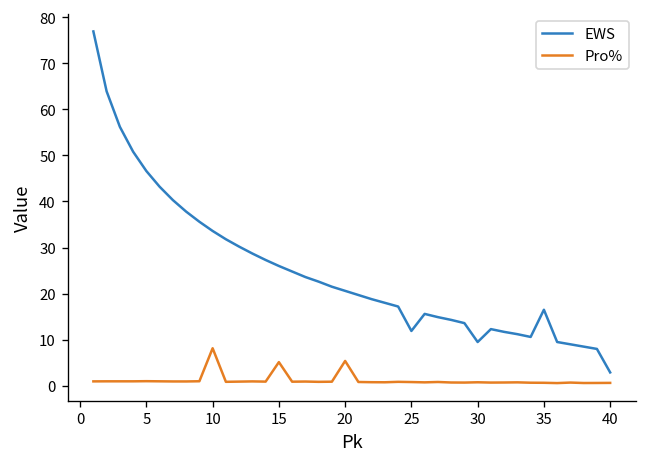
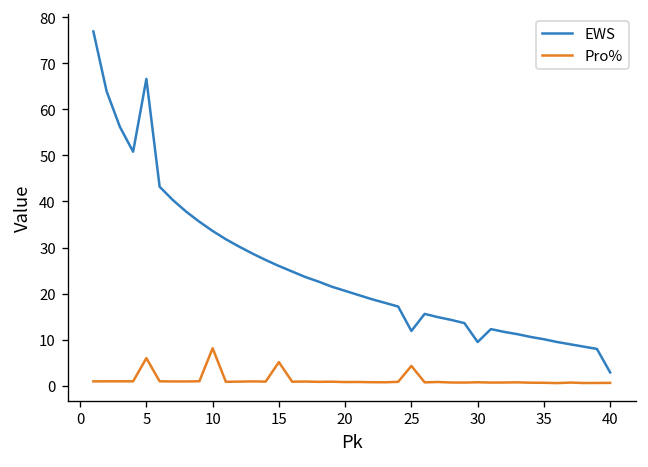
EWS, 5: 47 -> 67
Pro%, 5: 1 -> 6
Pro%, 20: 5 -> 1
Pro%, 25: 1 -> 4
EWS, 35: 17 -> 10
